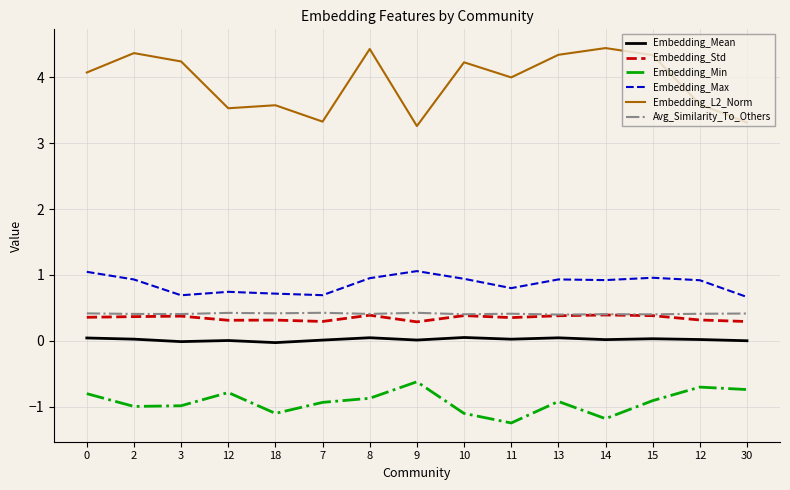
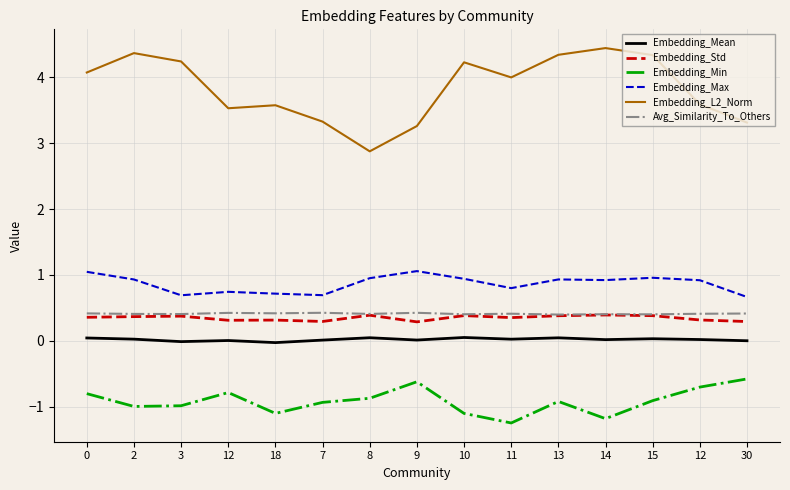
Embedding_L2_Norm, 8: 4.4 -> 2.9
Embedding_Min, 30: -0.7 -> -0.6
